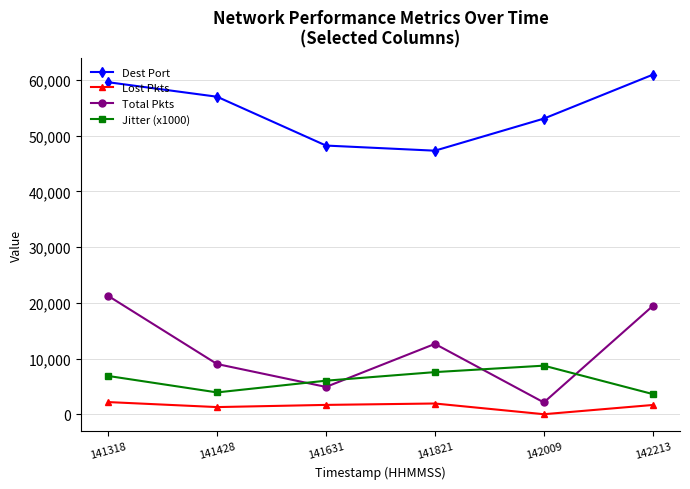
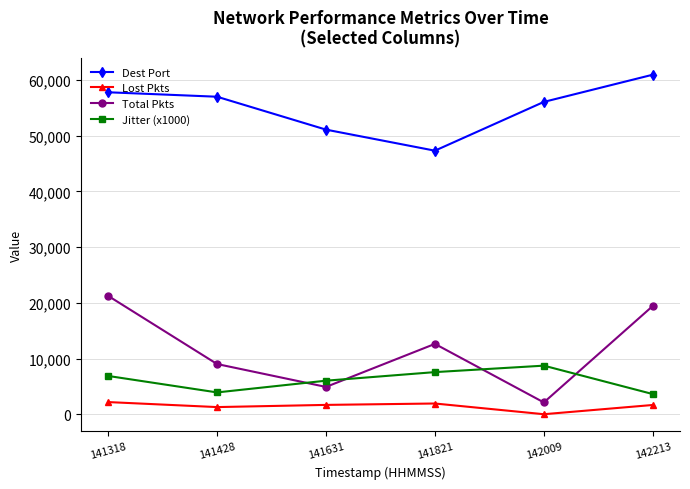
Dest Port, 141318: 60,000 -> 58,000
Dest Port, 141631: 48,000 -> 51,000
Dest Port, 142009: 53,000 -> 56,000
